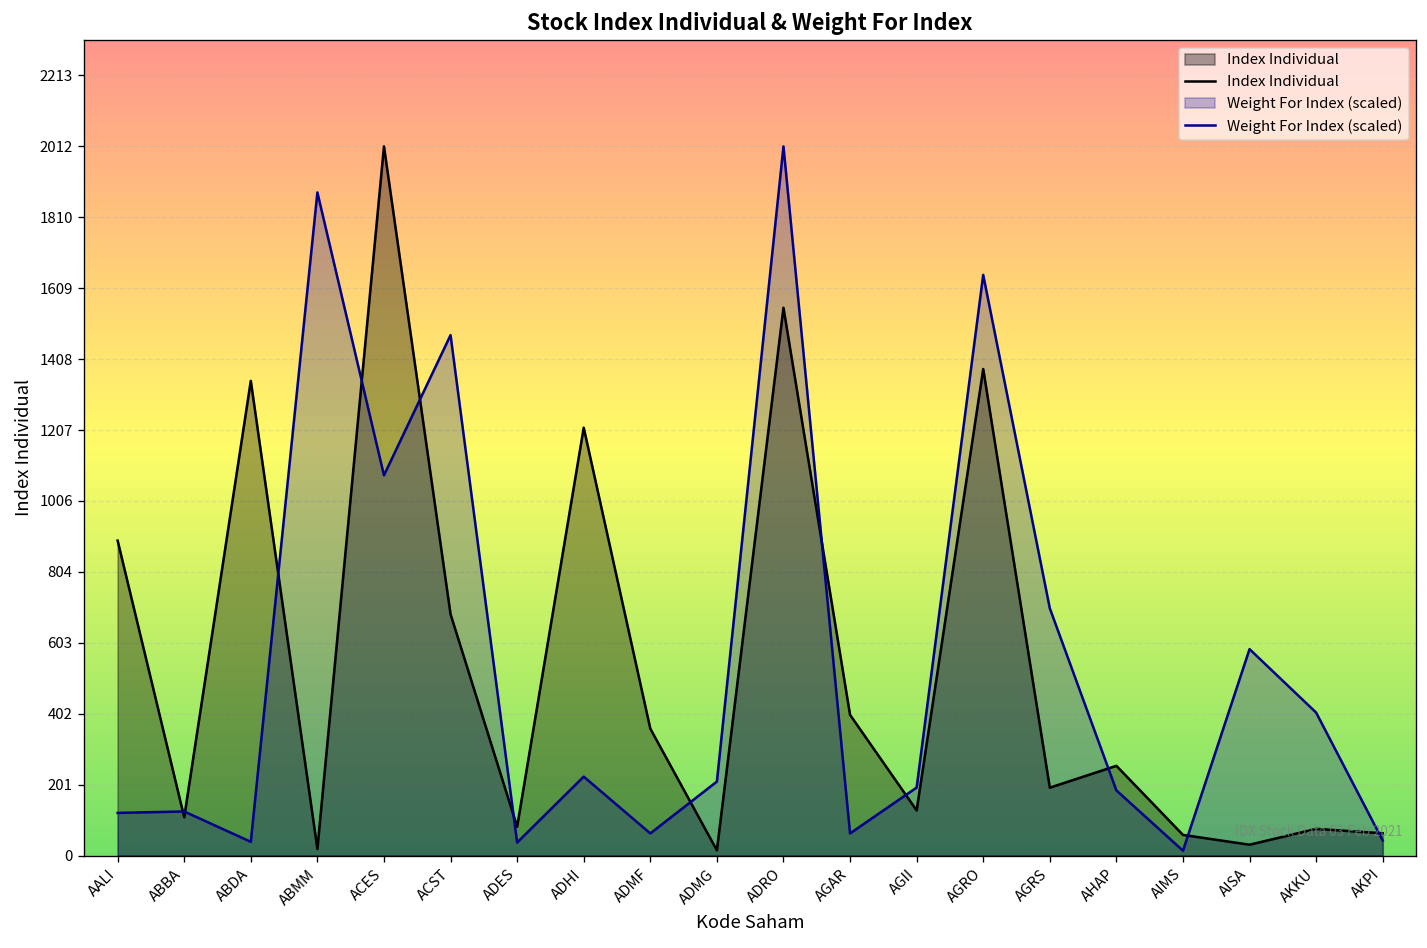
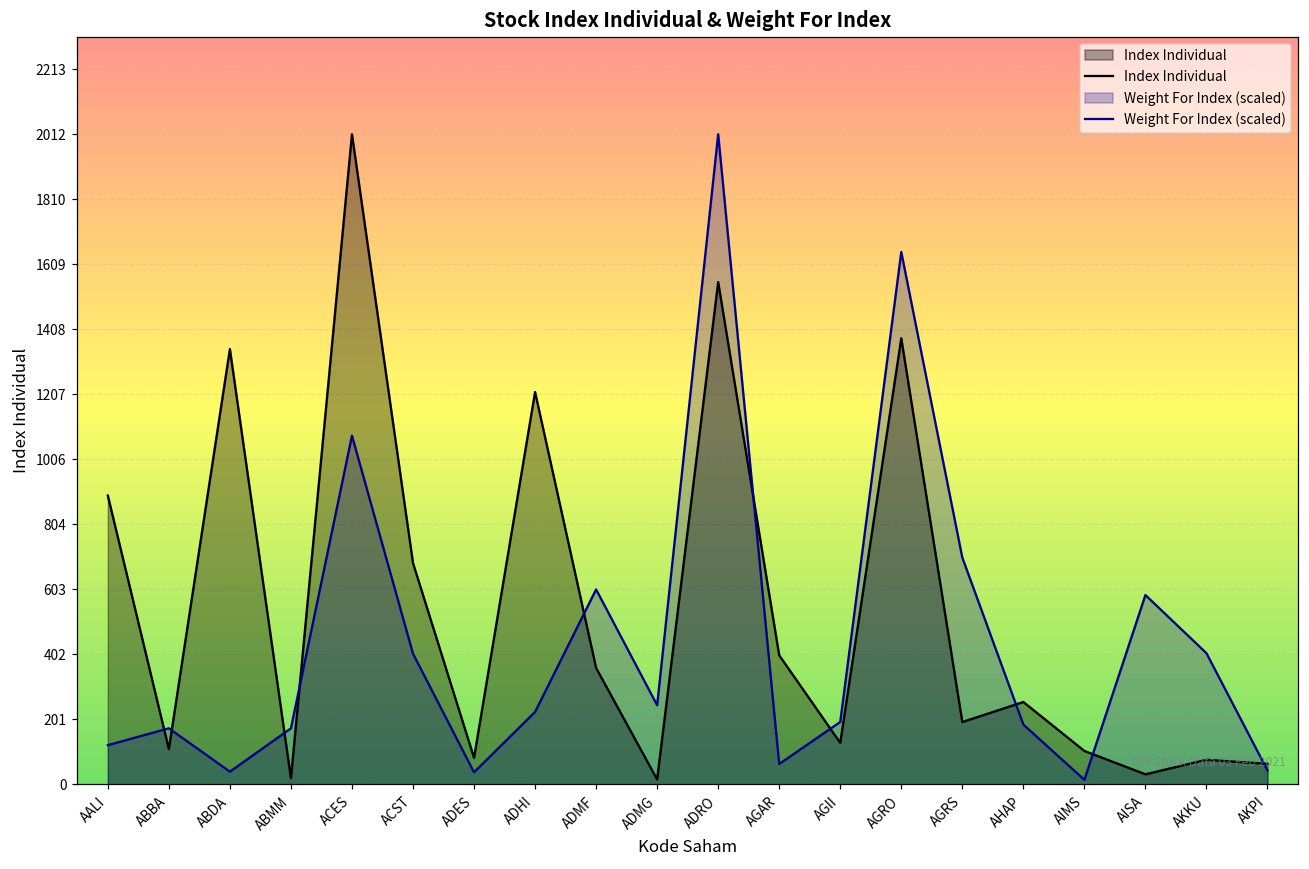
Weight For Index (scaled), ABBA: 130 -> 170
Weight For Index (scaled), ABMM: 1880 -> 170
Weight For Index (scaled), ACST: 1480 -> 400
Weight For Index (scaled), ADMF: 60 -> 600
Weight For Index (scaled), ADMG: 210 -> 240
Index Individual, AIMS: 60 -> 100
